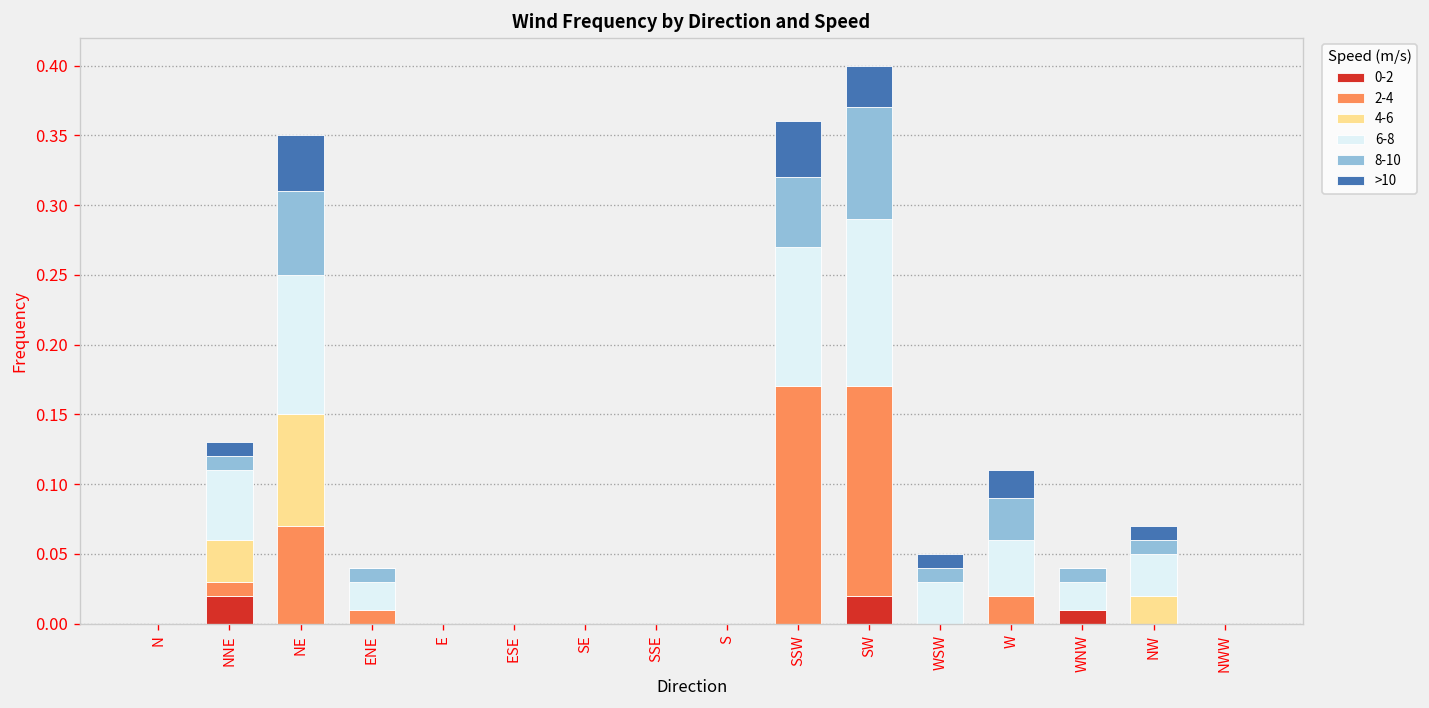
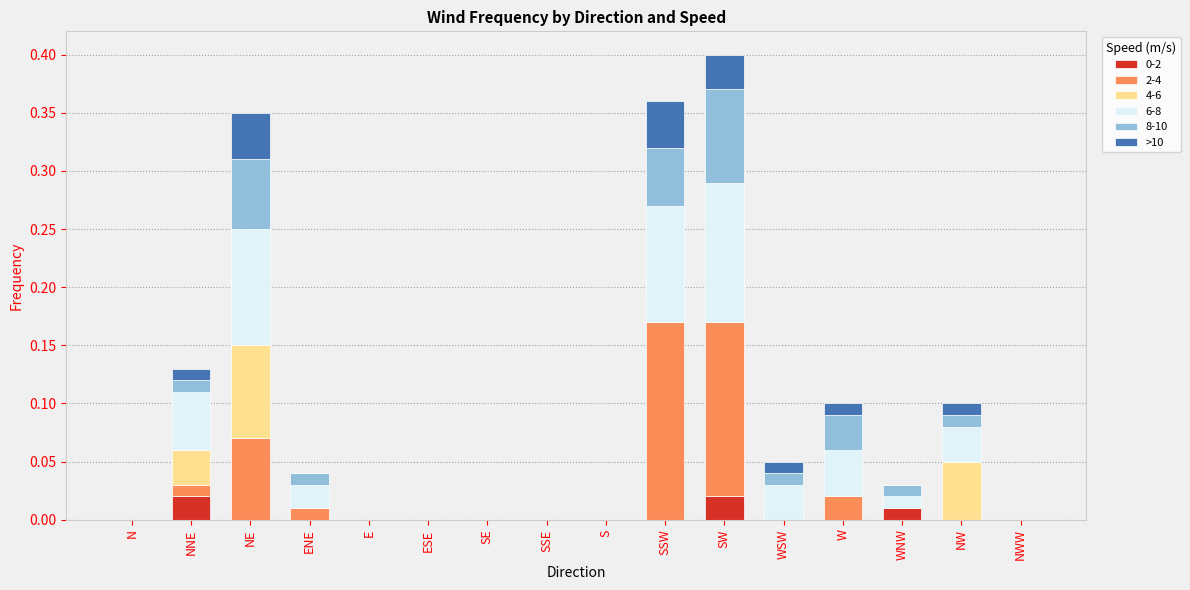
>10, W: 0.02 -> 0.01
6-8, WNW: 0.02 -> 0.01
4-6, NW: 0.02 -> 0.05
